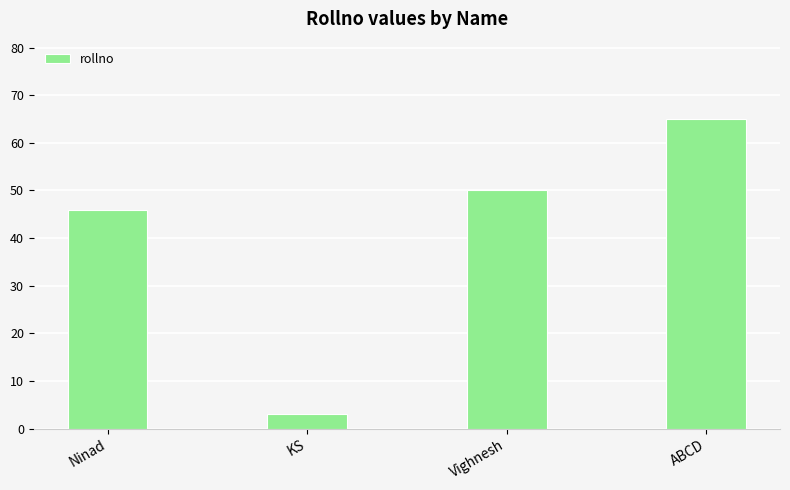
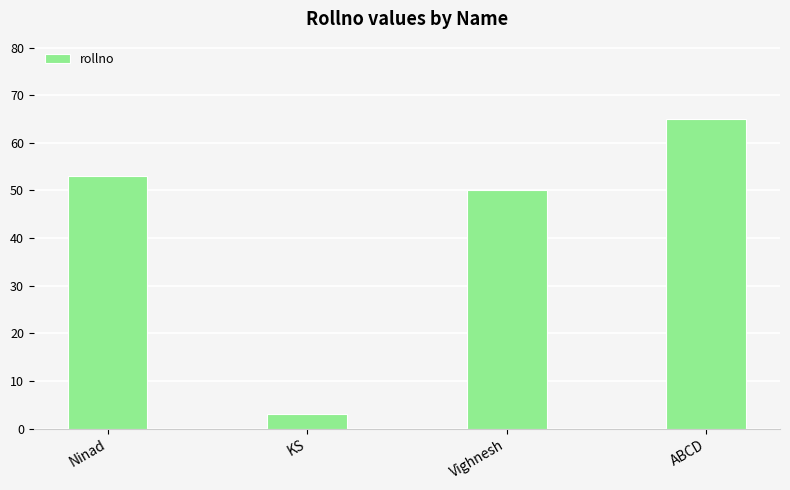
Ninad: 46 -> 53
